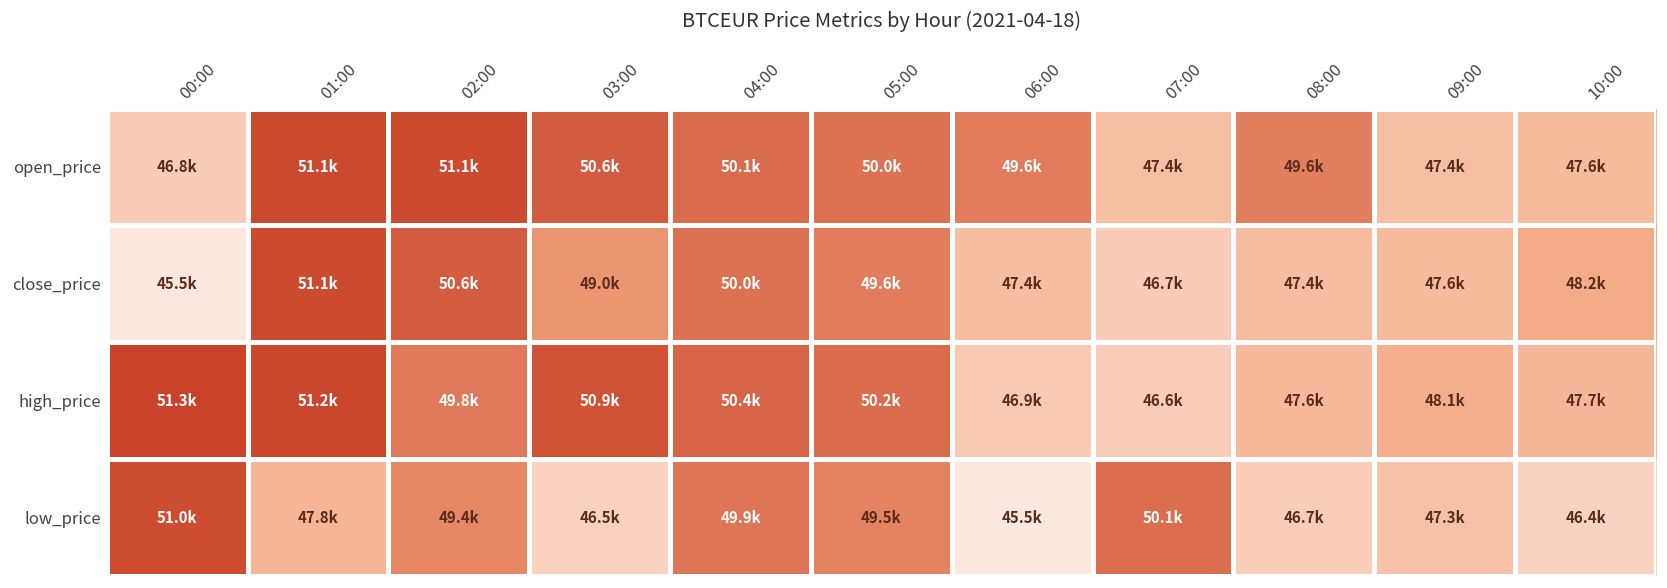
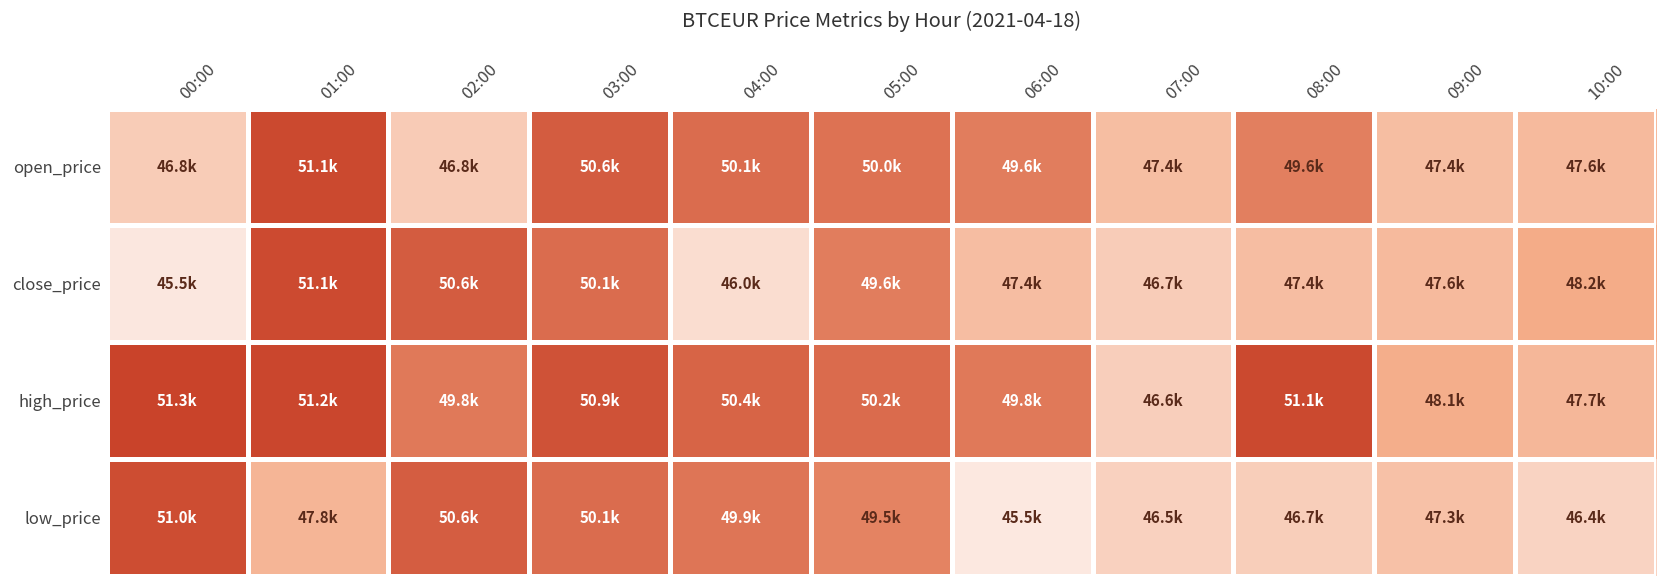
open_price, 02:00: 51.1k -> 46.8k
close_price, 03:00: 49.0k -> 50.1k
close_price, 04:00: 50.0k -> 46.0k
high_price, 06:00: 46.9k -> 49.8k
high_price, 08:00: 47.6k -> 51.1k
low_price, 02:00: 49.4k -> 50.6k
low_price, 03:00: 46.5k -> 50.1k
low_price, 07:00: 50.1k -> 46.5k
